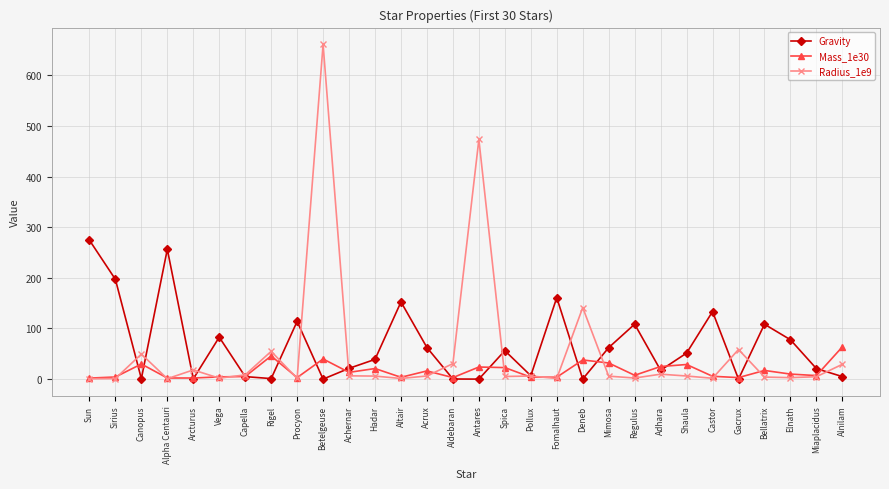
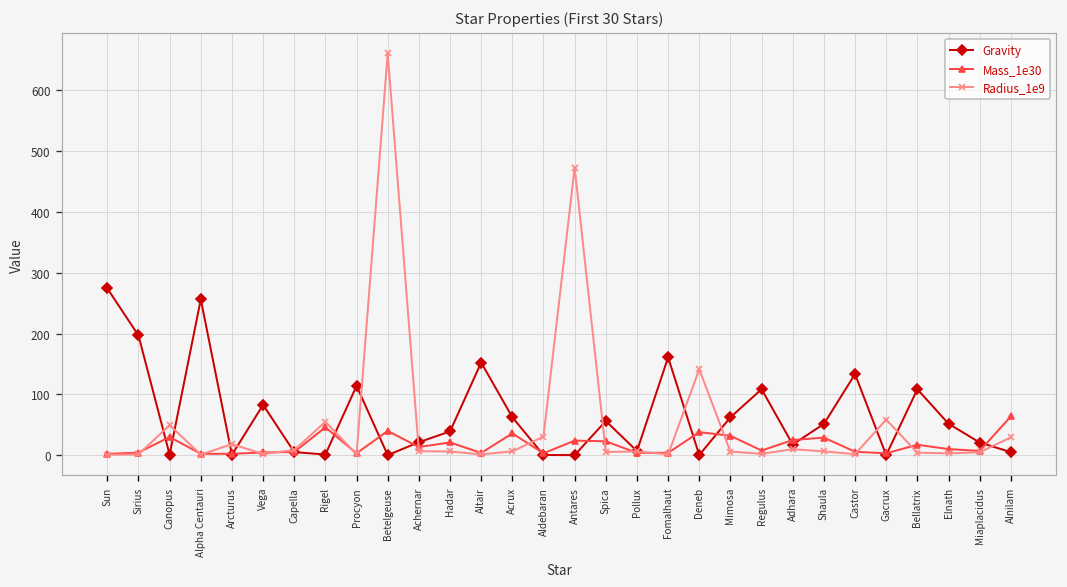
Mass_1e30, Acrux: 20 -> 40
Gravity, Elnath: 80 -> 50
